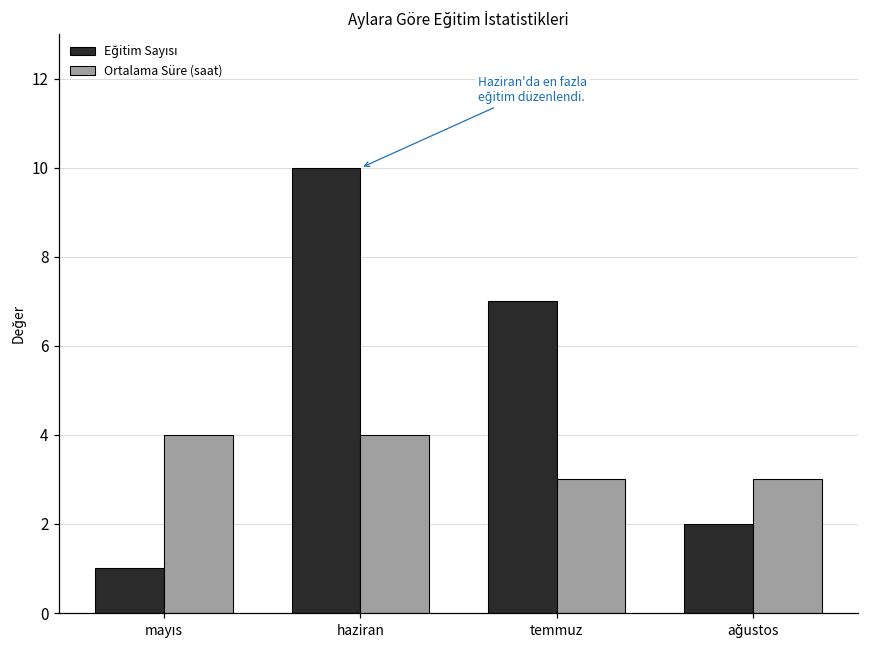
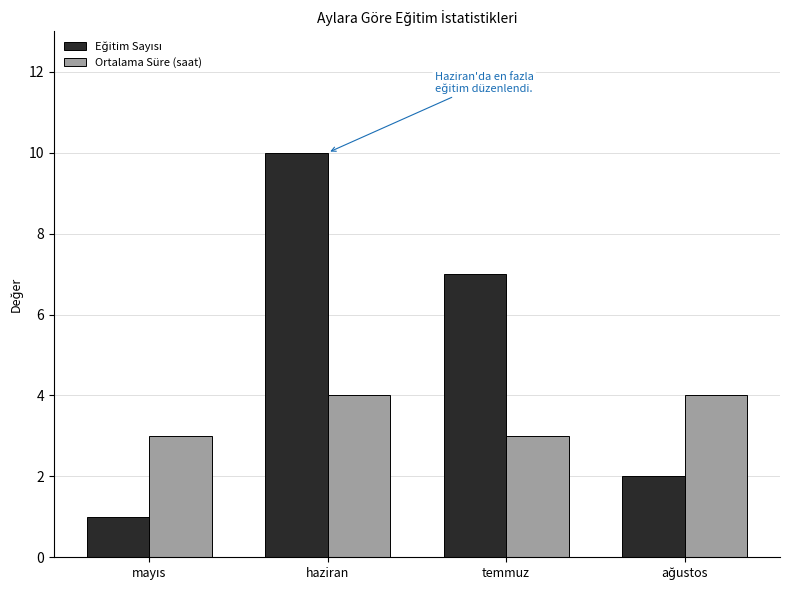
Ortalama Süre (saat), mayıs: 4 -> 3
Ortalama Süre (saat), ağustos: 3 -> 4
